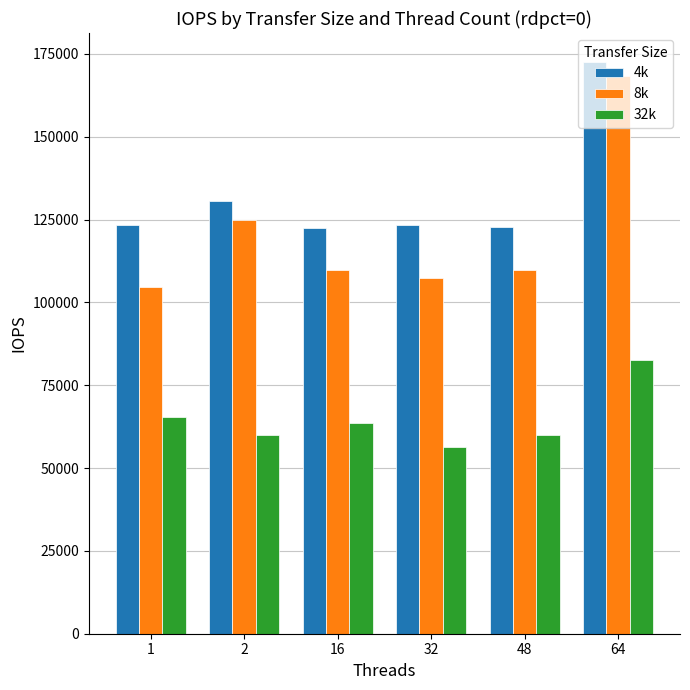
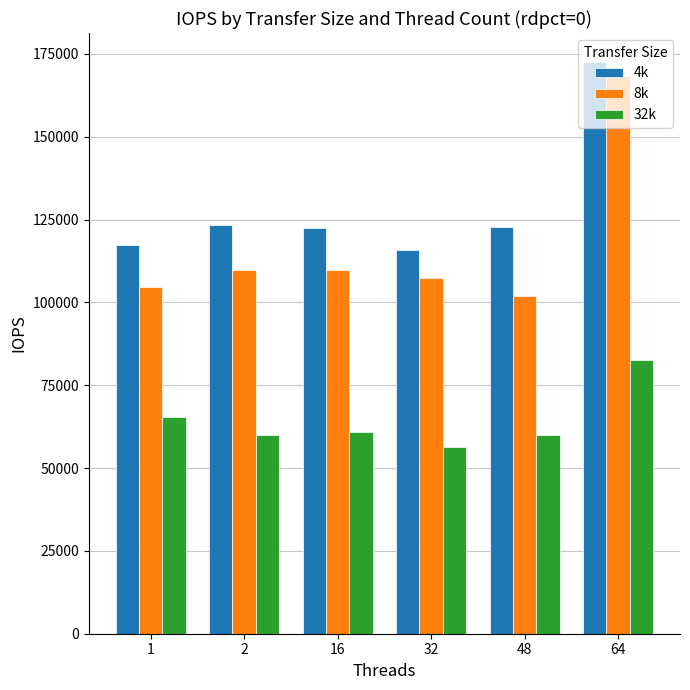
4k, 1: 123000 -> 117000
4k, 2: 131000 -> 123000
8k, 2: 125000 -> 110000
32k, 16: 64000 -> 61000
4k, 32: 123000 -> 116000
8k, 48: 110000 -> 102000
